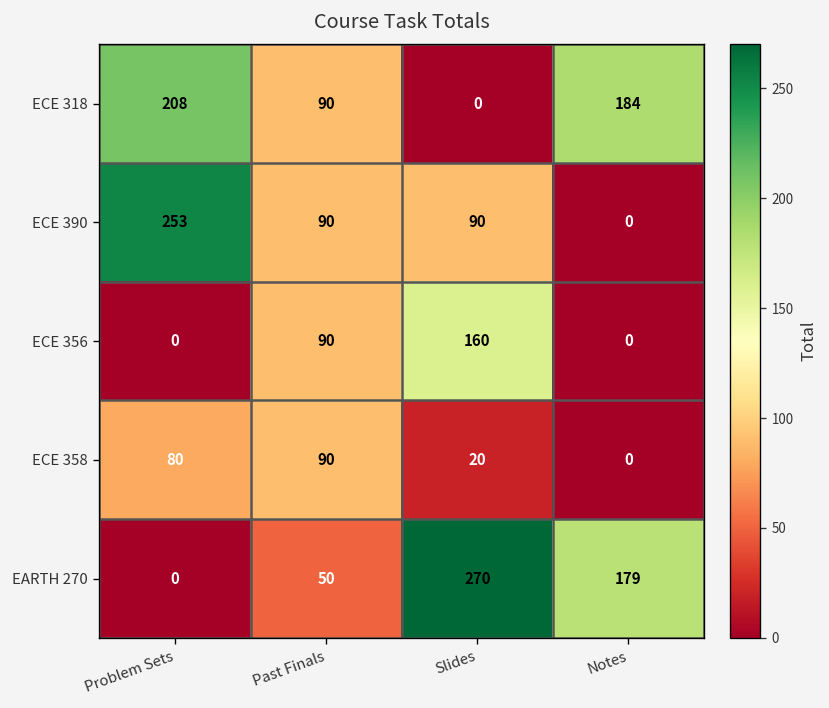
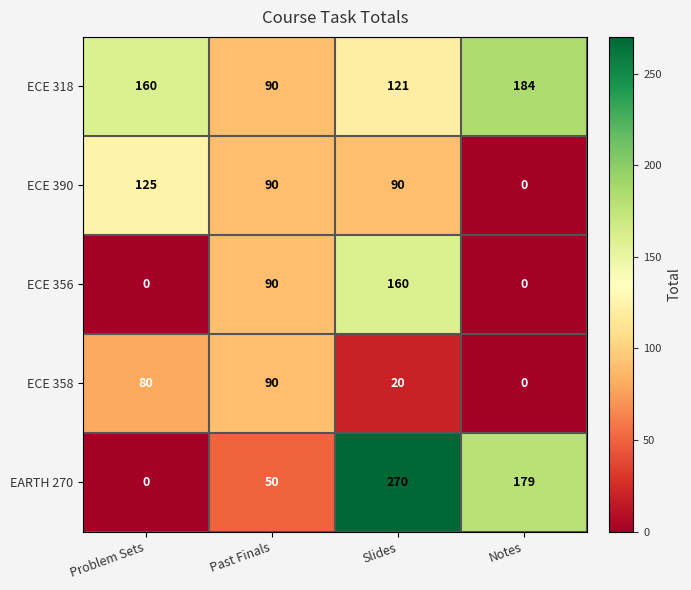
ECE 318, Problem Sets: 208 -> 160
ECE 318, Slides: 0 -> 121
ECE 390, Problem Sets: 253 -> 125
